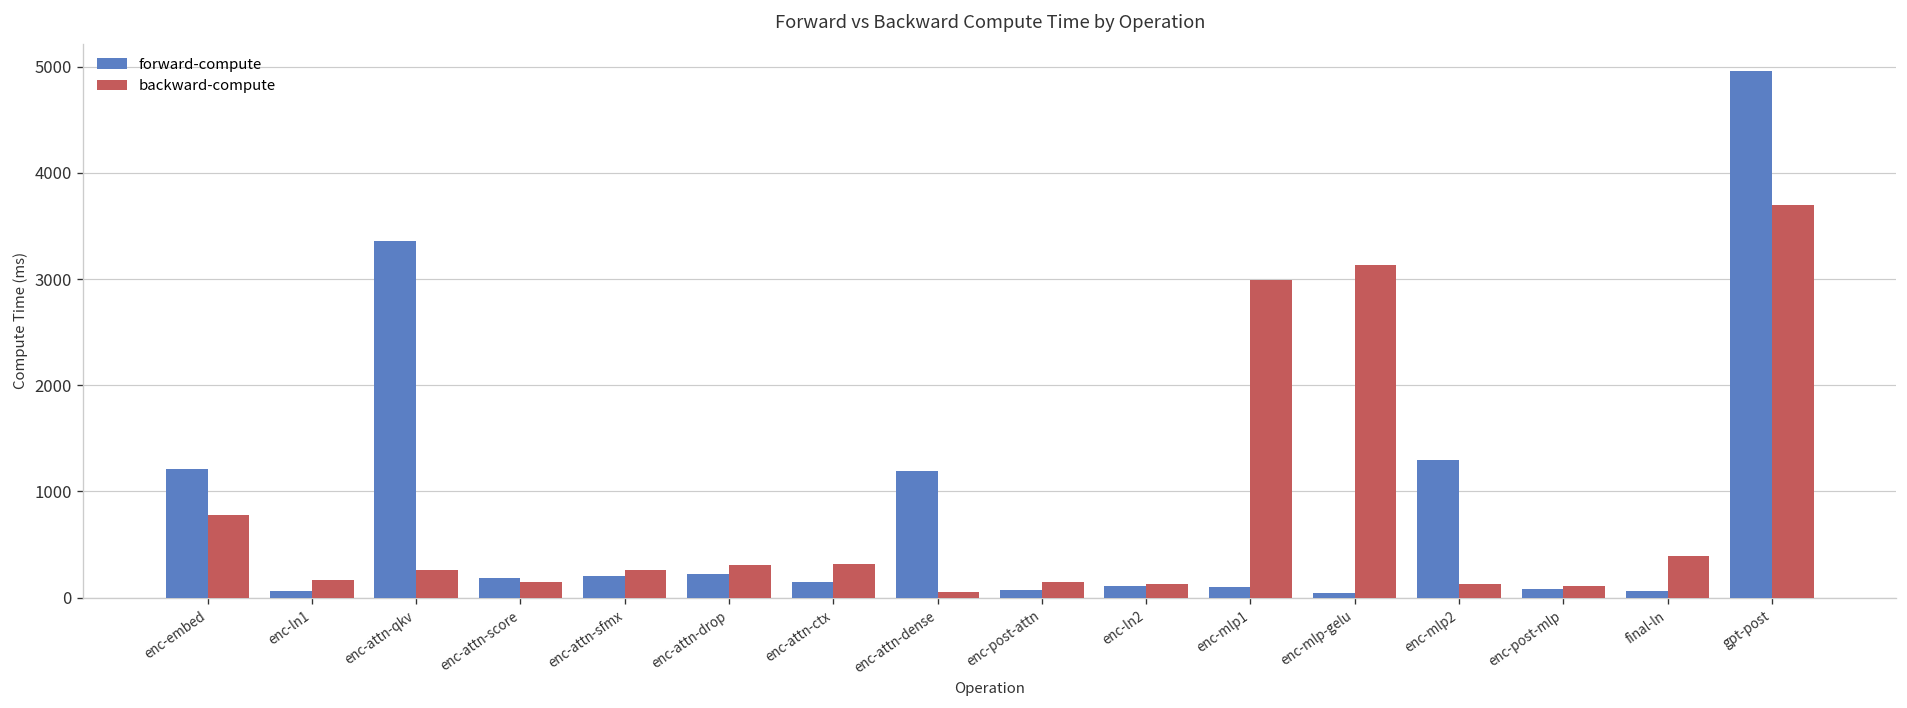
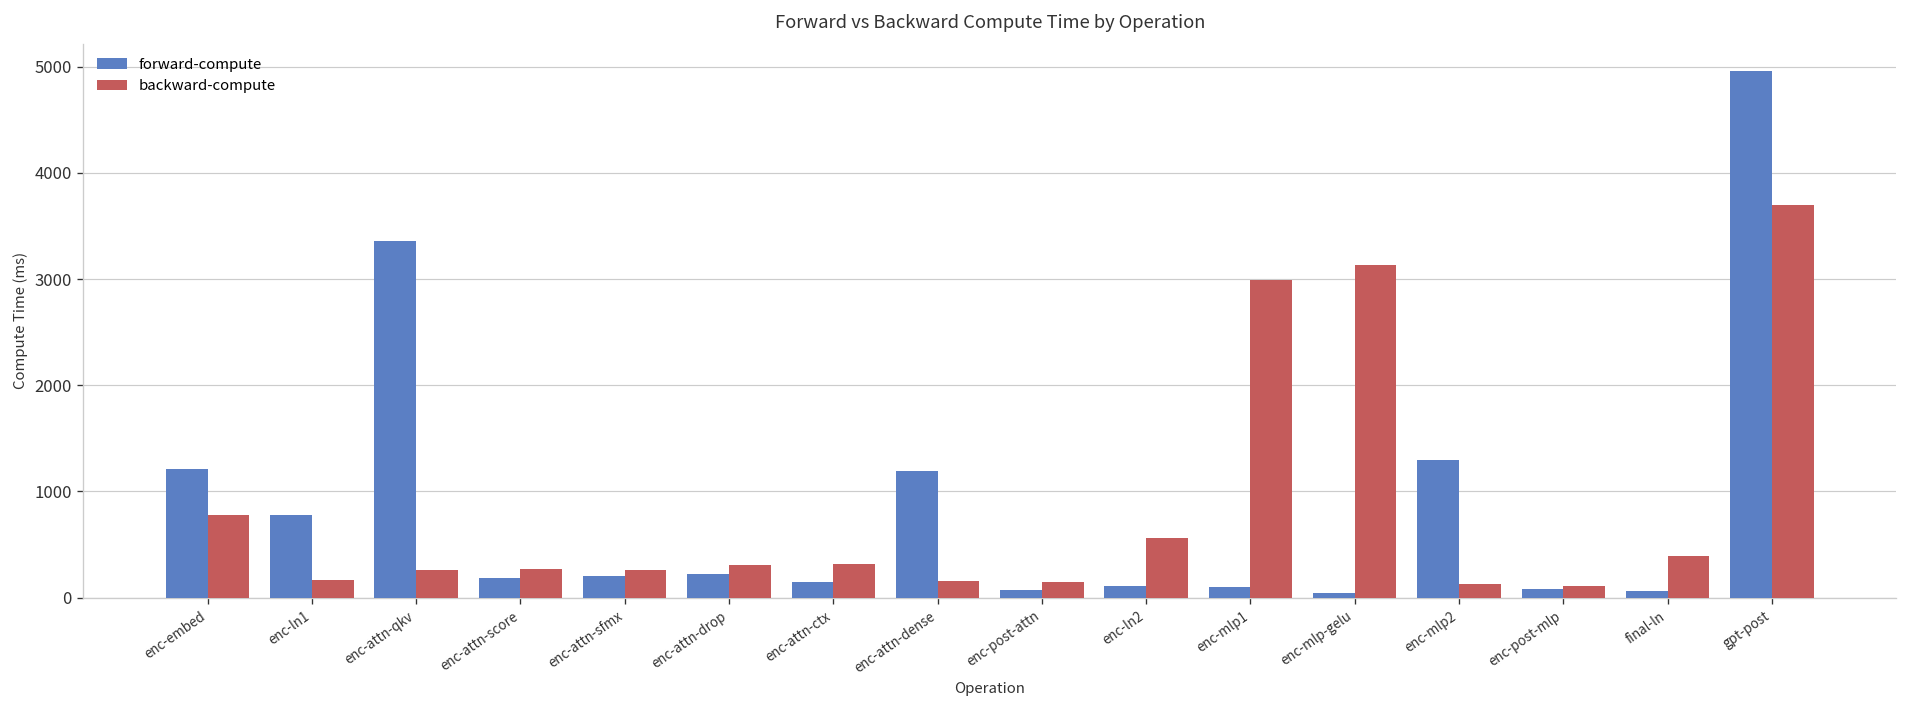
forward-compute, enc-ln1: 100 -> 800
backward-compute, enc-attn-score: 100 -> 300
backward-compute, enc-attn-dense: 100 -> 200
backward-compute, enc-ln2: 100 -> 600
